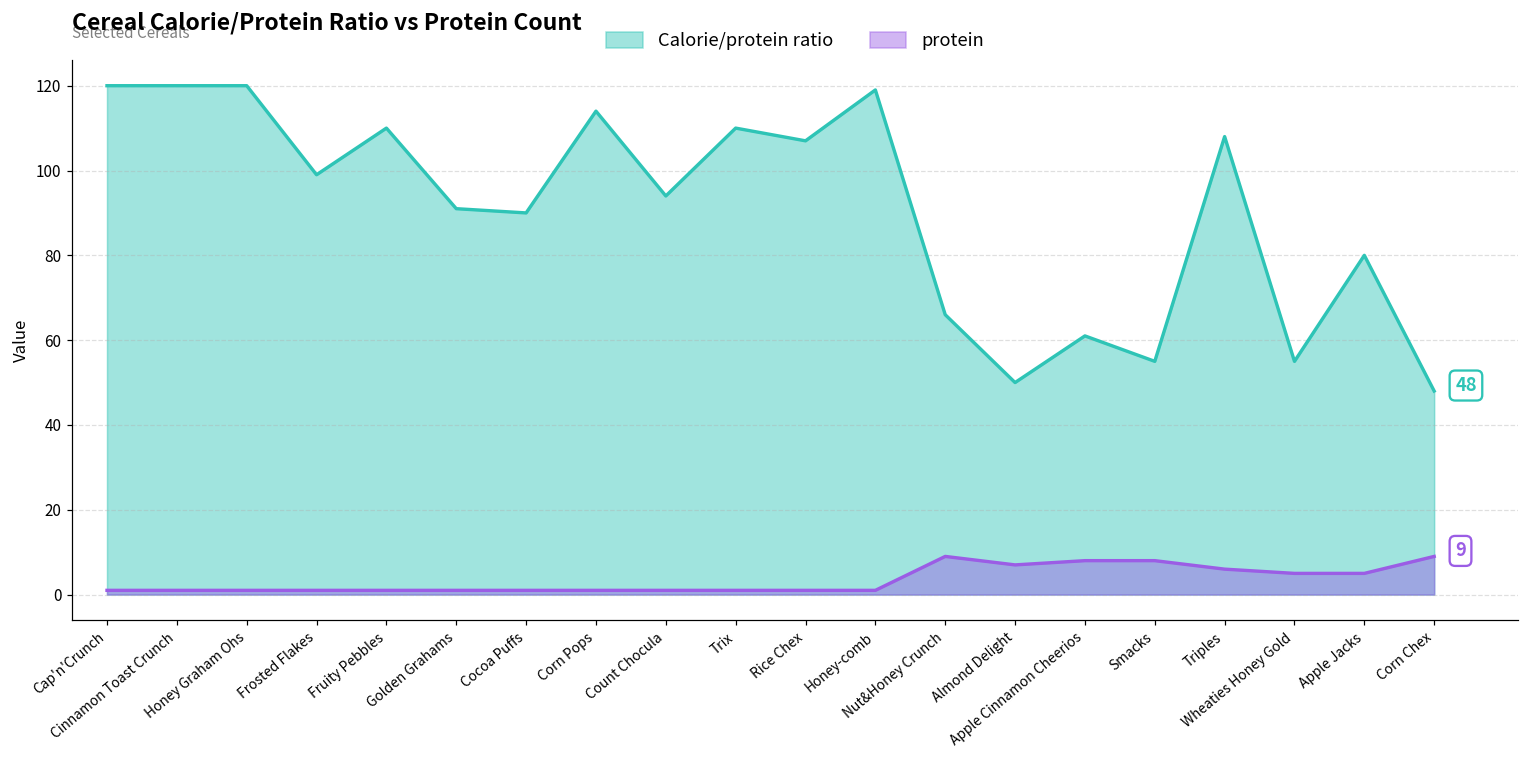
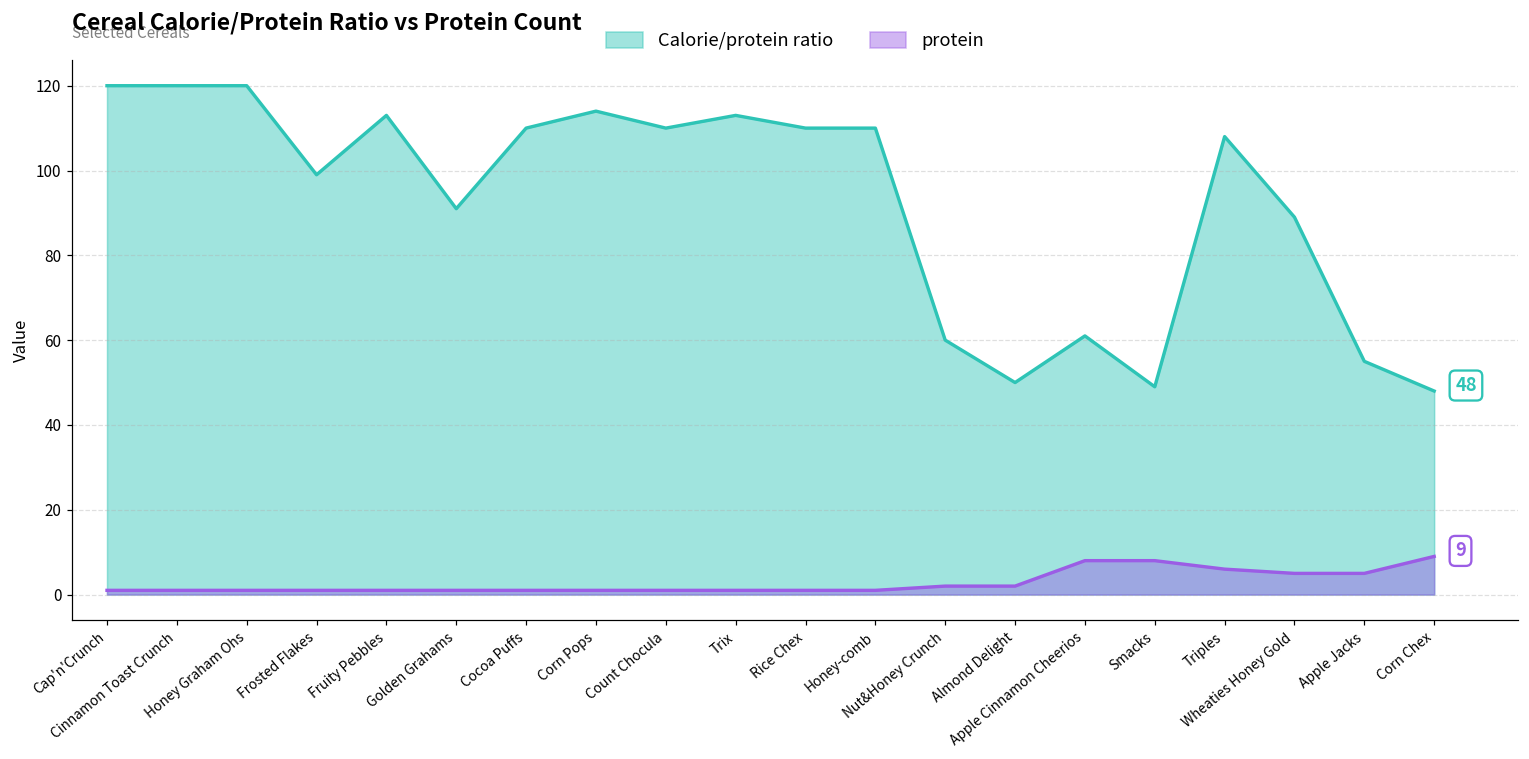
Calorie/protein ratio, Fruity Pebbles: 110 -> 113
Calorie/protein ratio, Cocoa Puffs: 90 -> 110
Calorie/protein ratio, Count Chocula: 94 -> 110
Calorie/protein ratio, Trix: 110 -> 113
Calorie/protein ratio, Rice Chex: 107 -> 110
Calorie/protein ratio, Honey-comb: 119 -> 110
Calorie/protein ratio, Nut&Honey Crunch: 66 -> 60
protein, Nut&Honey Crunch: 9 -> 2
protein, Almond Delight: 7 -> 2
Calorie/protein ratio, Smacks: 55 -> 49
Calorie/protein ratio, Wheaties Honey Gold: 55 -> 89
Calorie/protein ratio, Apple Jacks: 80 -> 55
